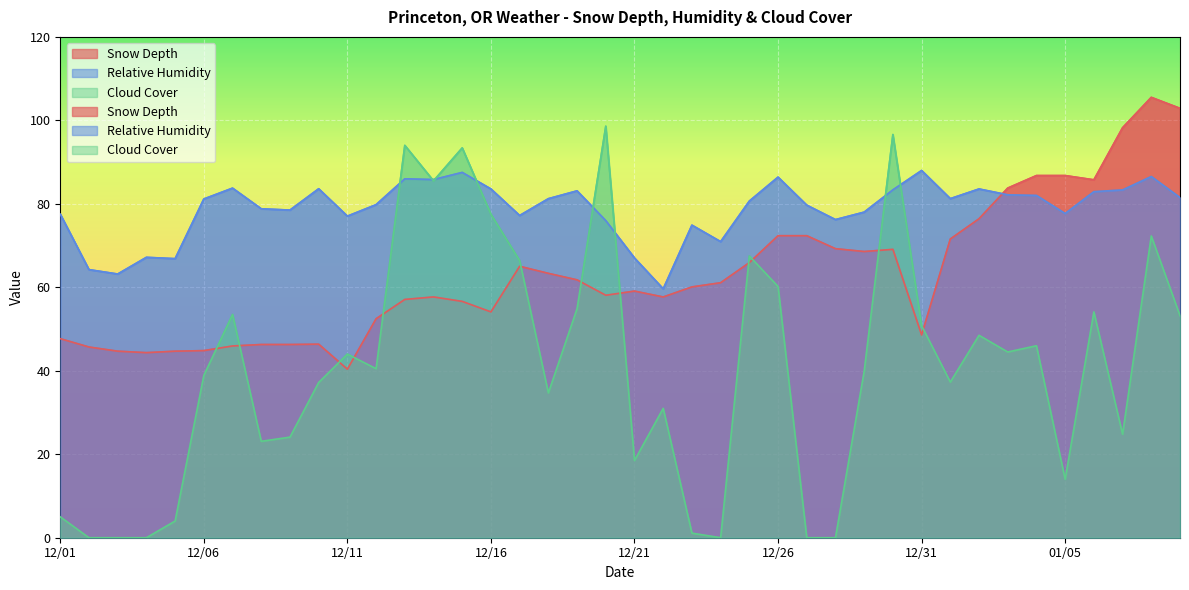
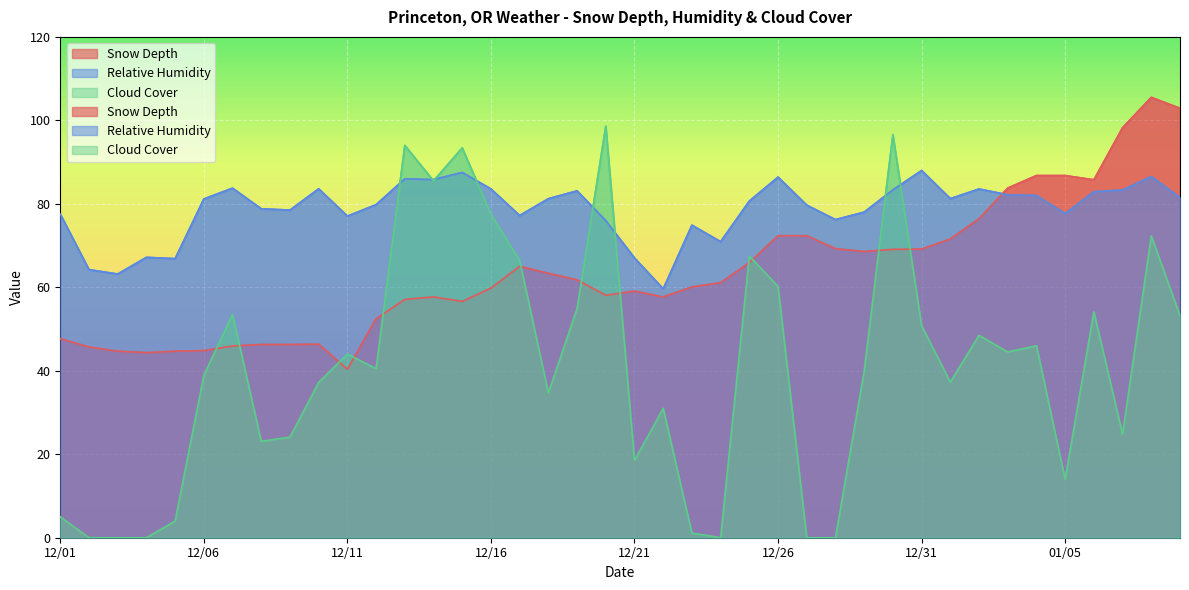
Snow Depth, 12/16: 54 -> 60
Snow Depth, 12/31: 49 -> 69
